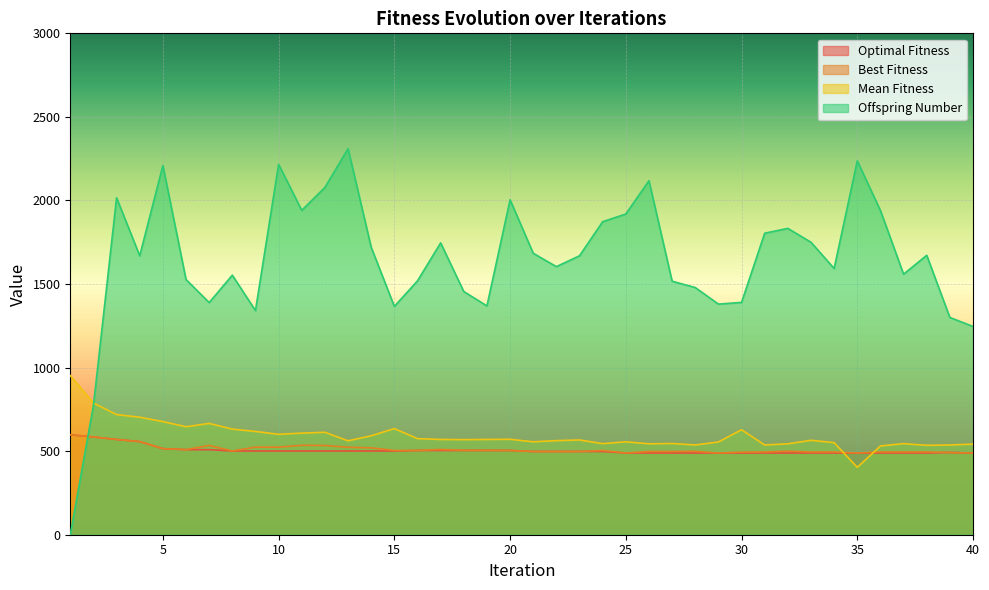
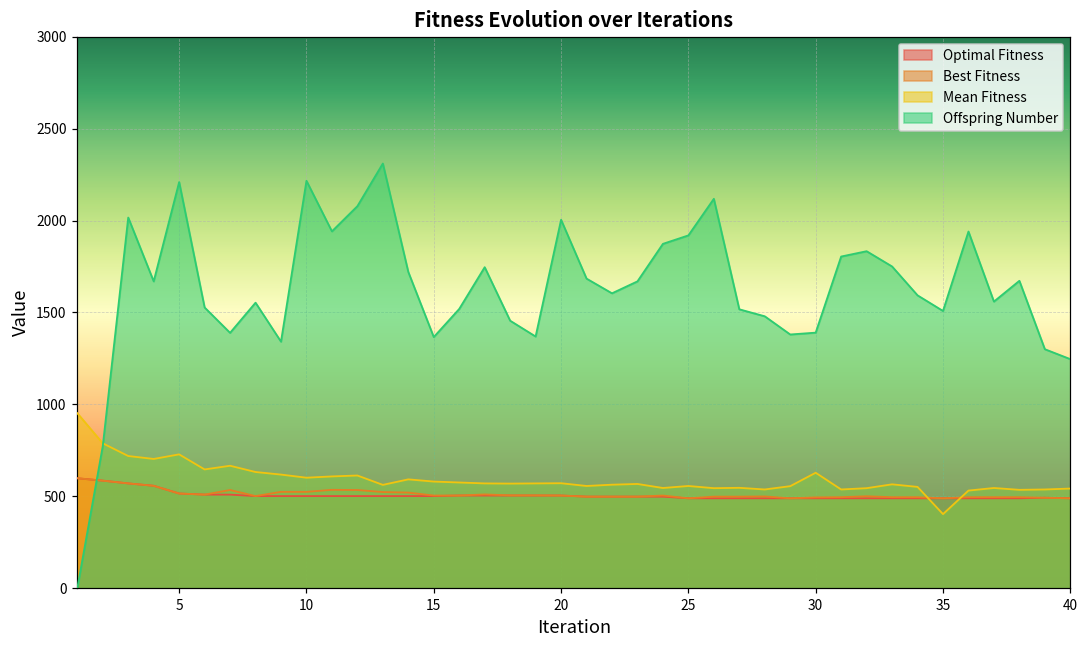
Mean Fitness, 5: 680 -> 730
Mean Fitness, 15: 640 -> 580
Offspring Number, 35: 2240 -> 1510
